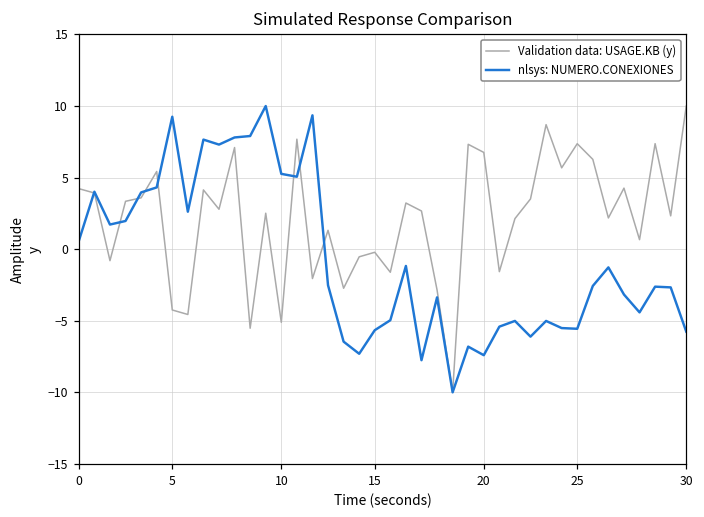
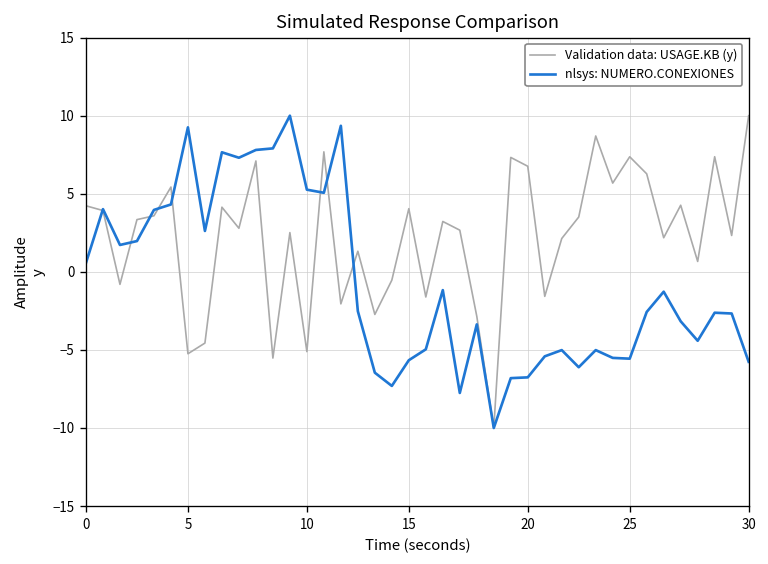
Validation data: USAGE.KB (y), 5: -4.2 -> -5.2
Validation data: USAGE.KB (y), 15: -0.2 -> 4.0
nlsys: NUMERO.CONEXIONES, 20: -7.4 -> -6.8
